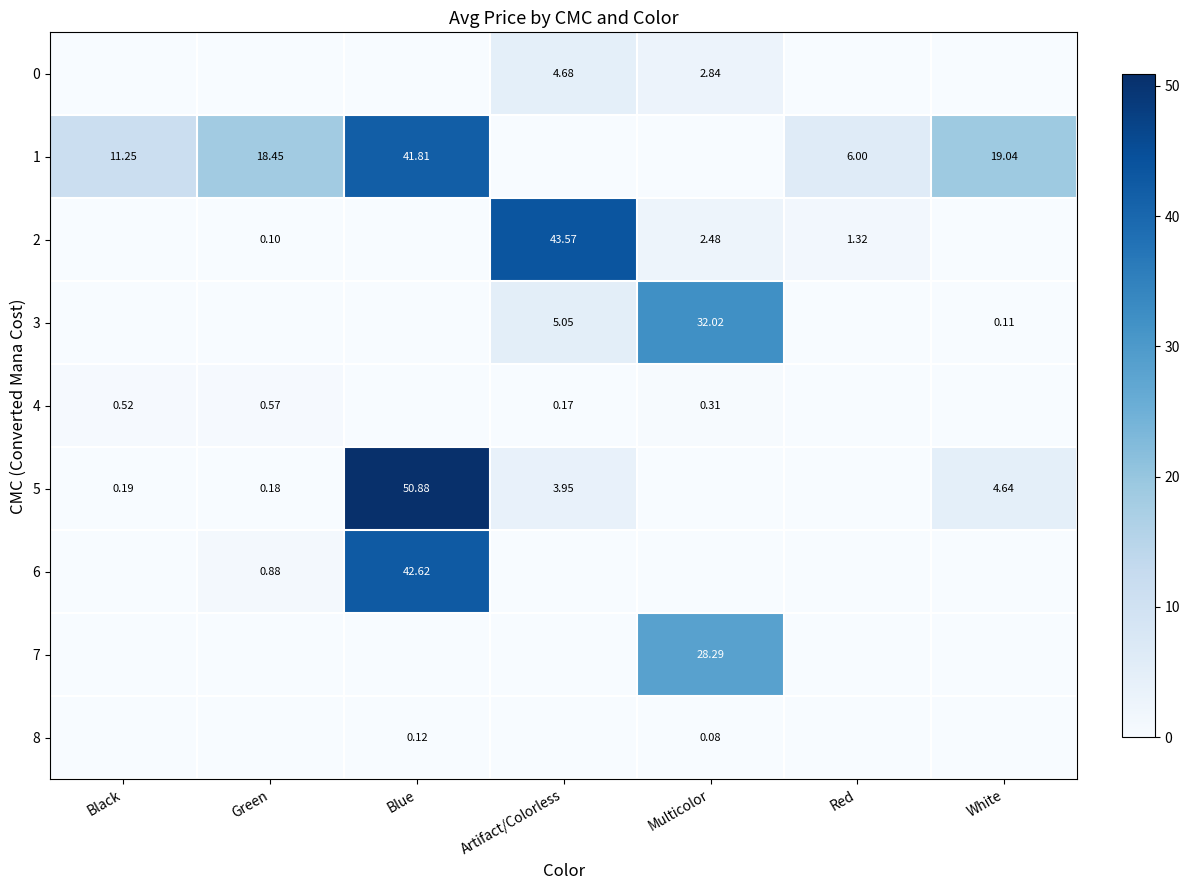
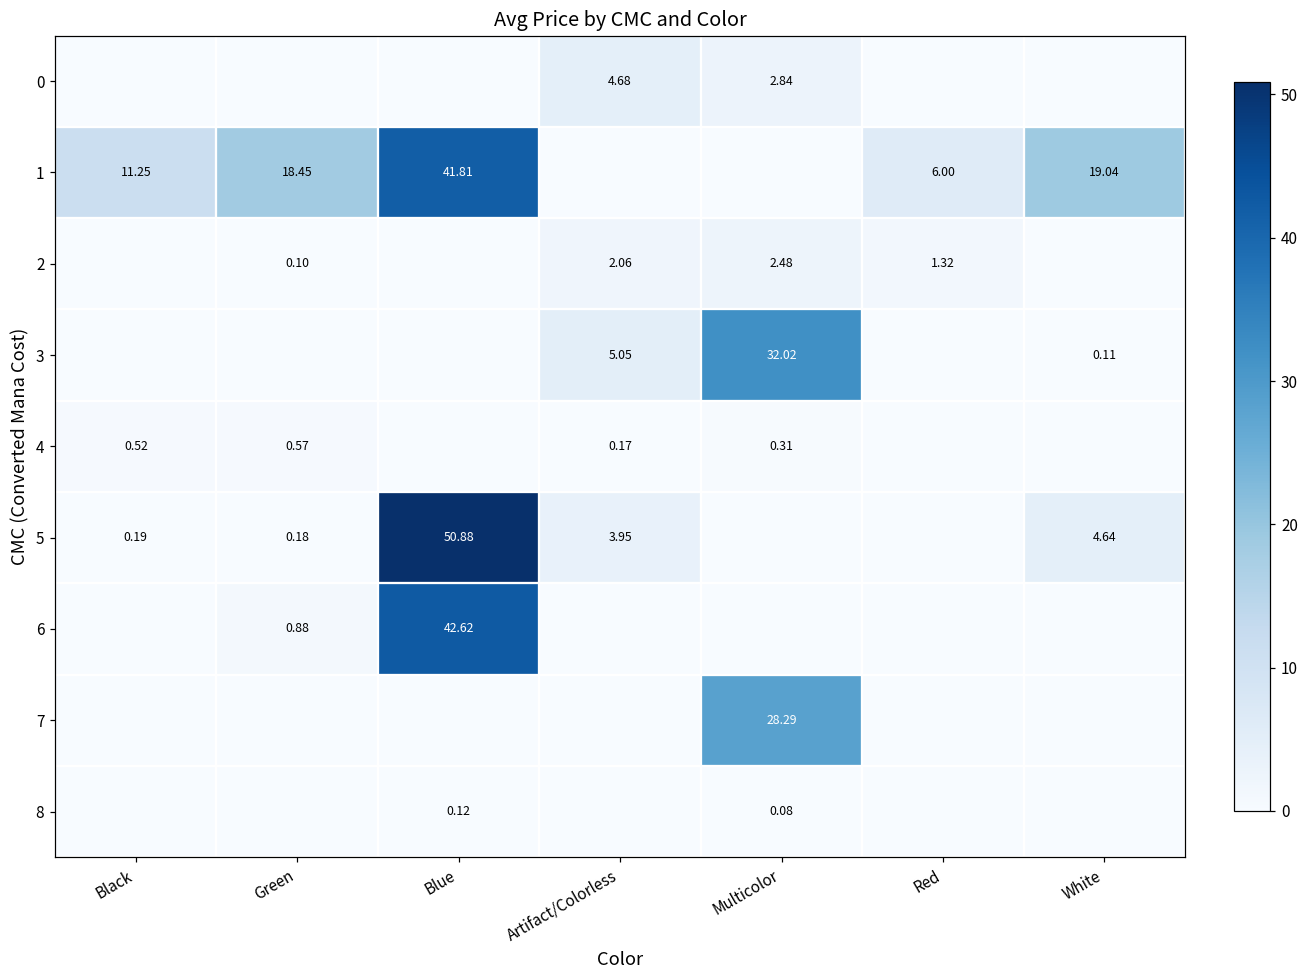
2, Artifact/Colorless: 43.57 -> 2.06
